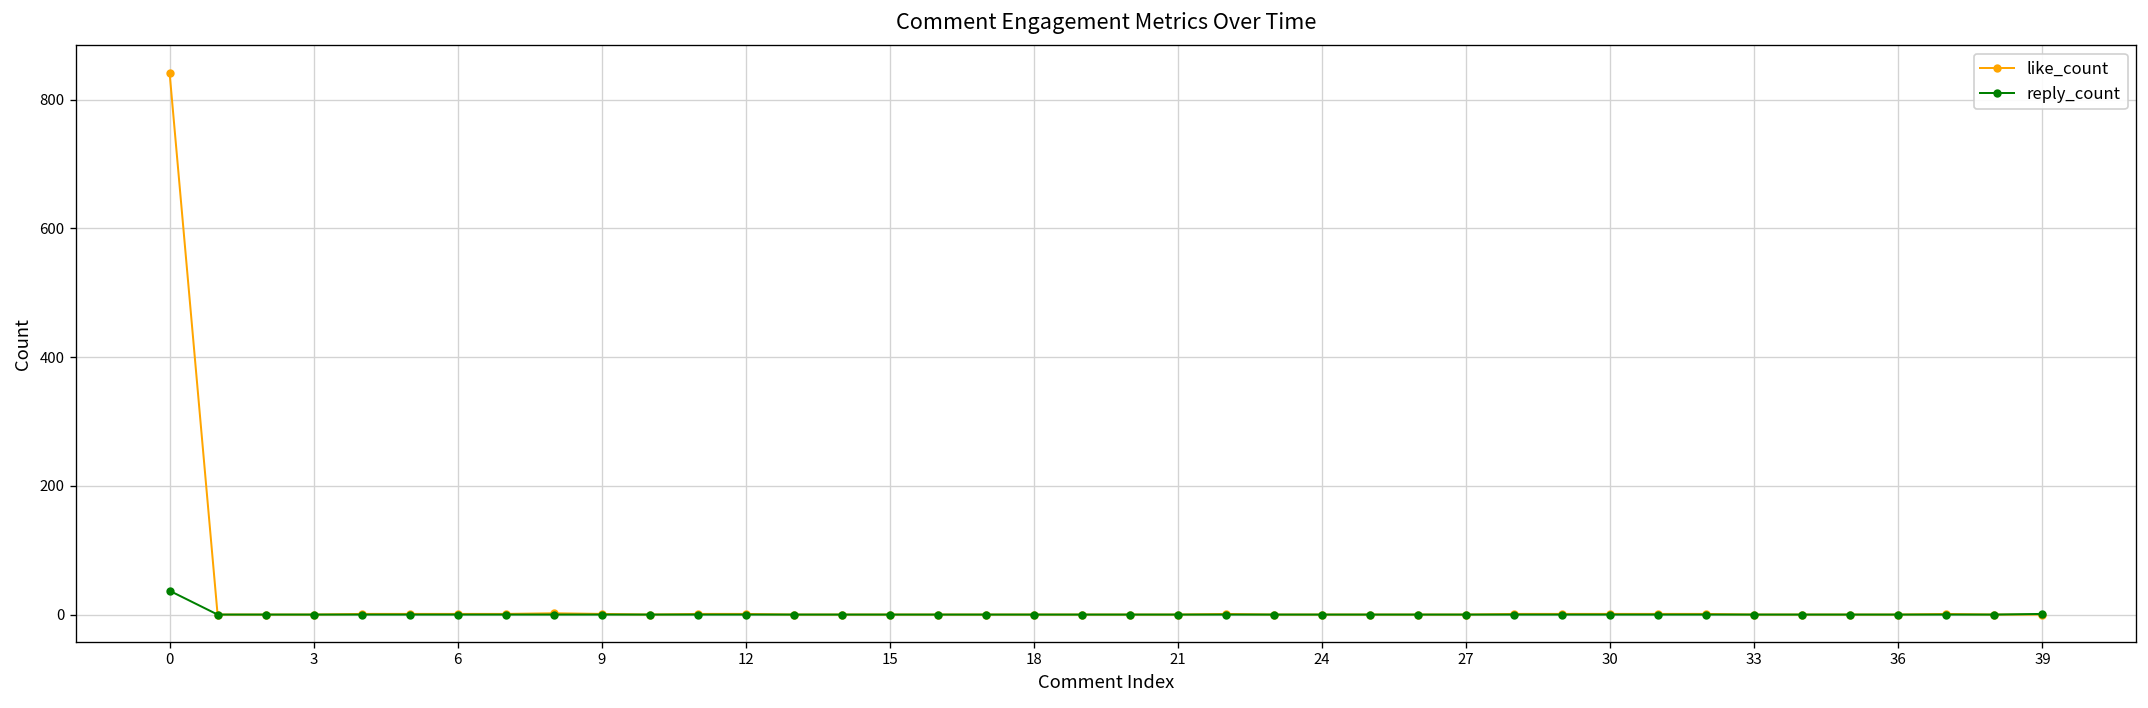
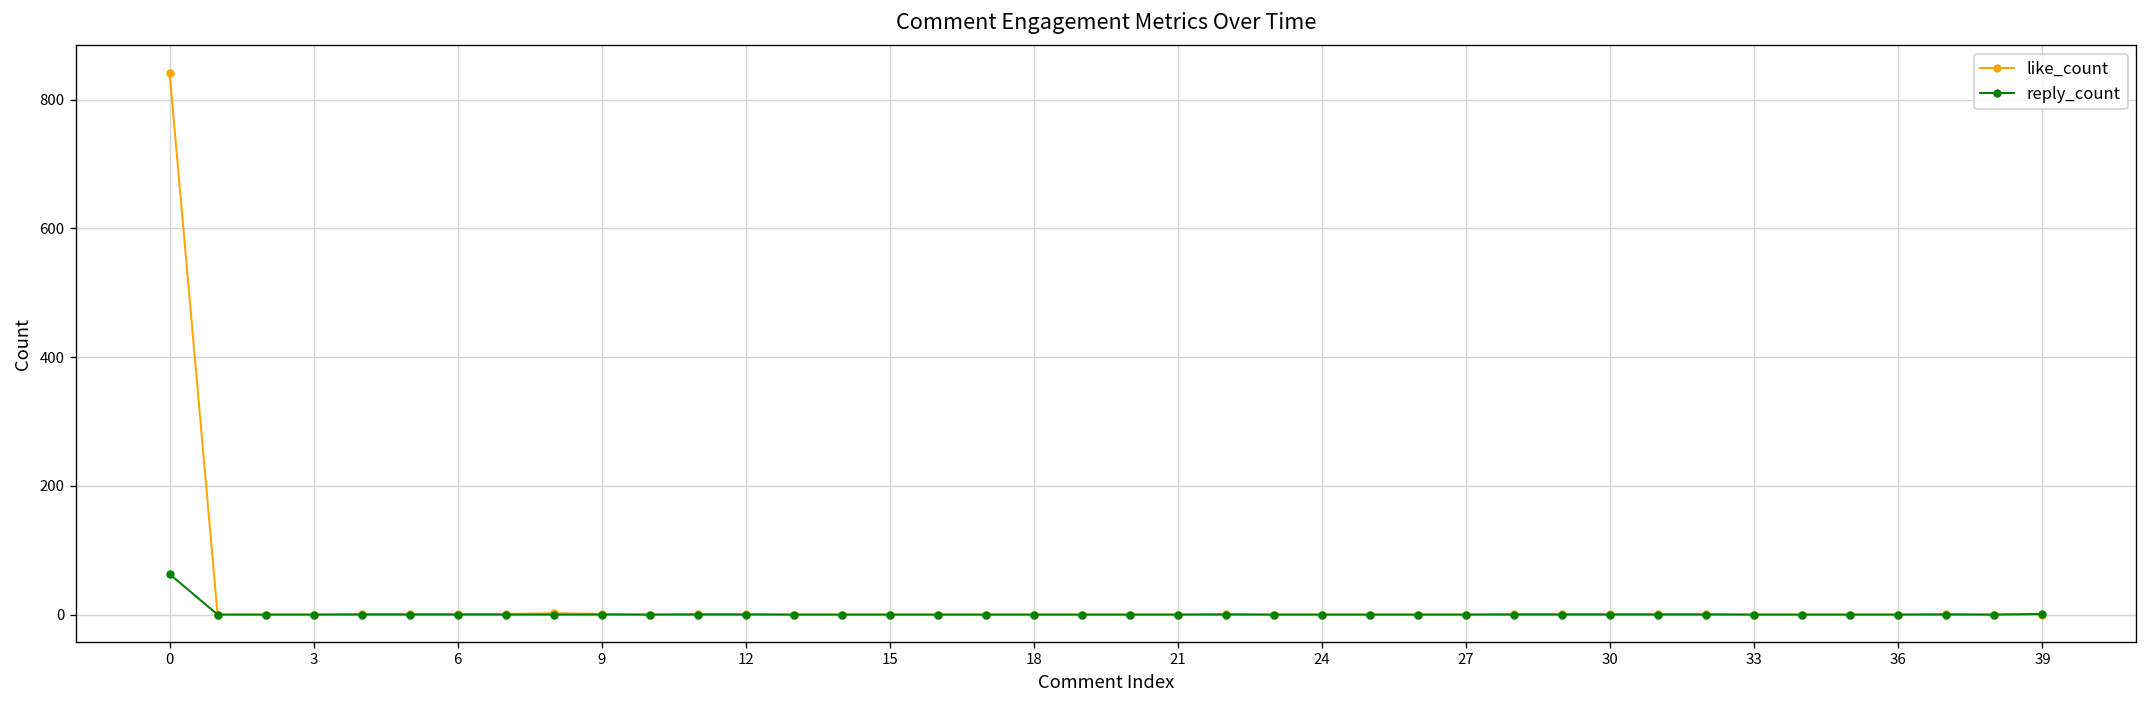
reply_count, 0: 40 -> 60
